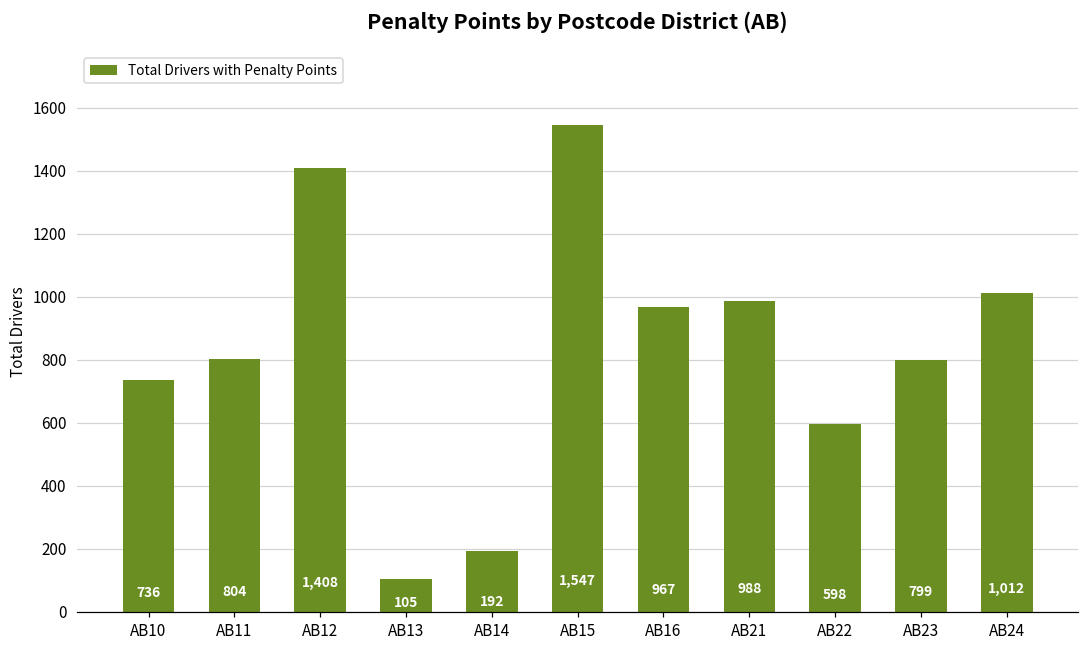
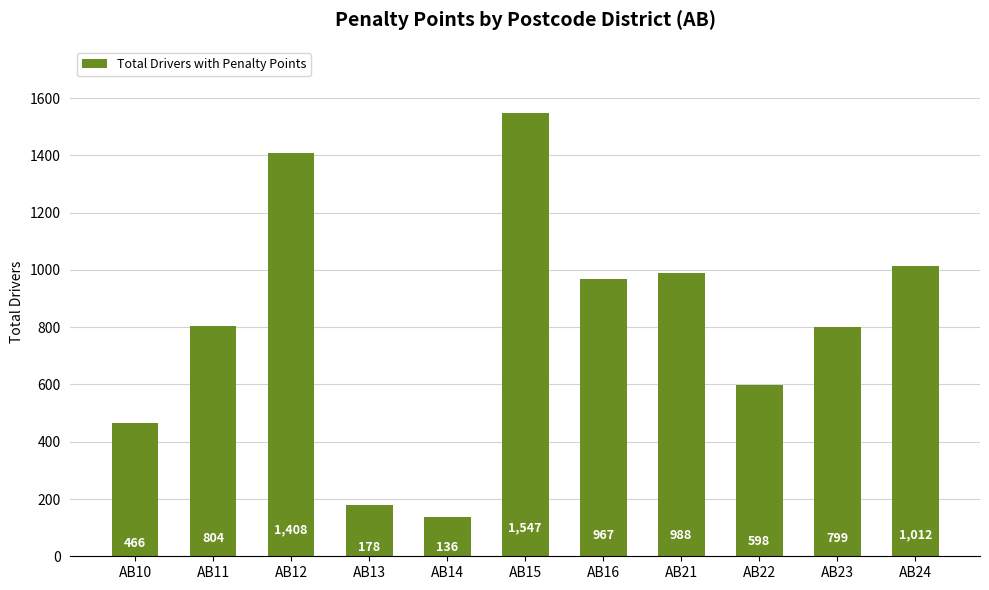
AB10: 736 -> 466
AB13: 105 -> 178
AB14: 192 -> 136
